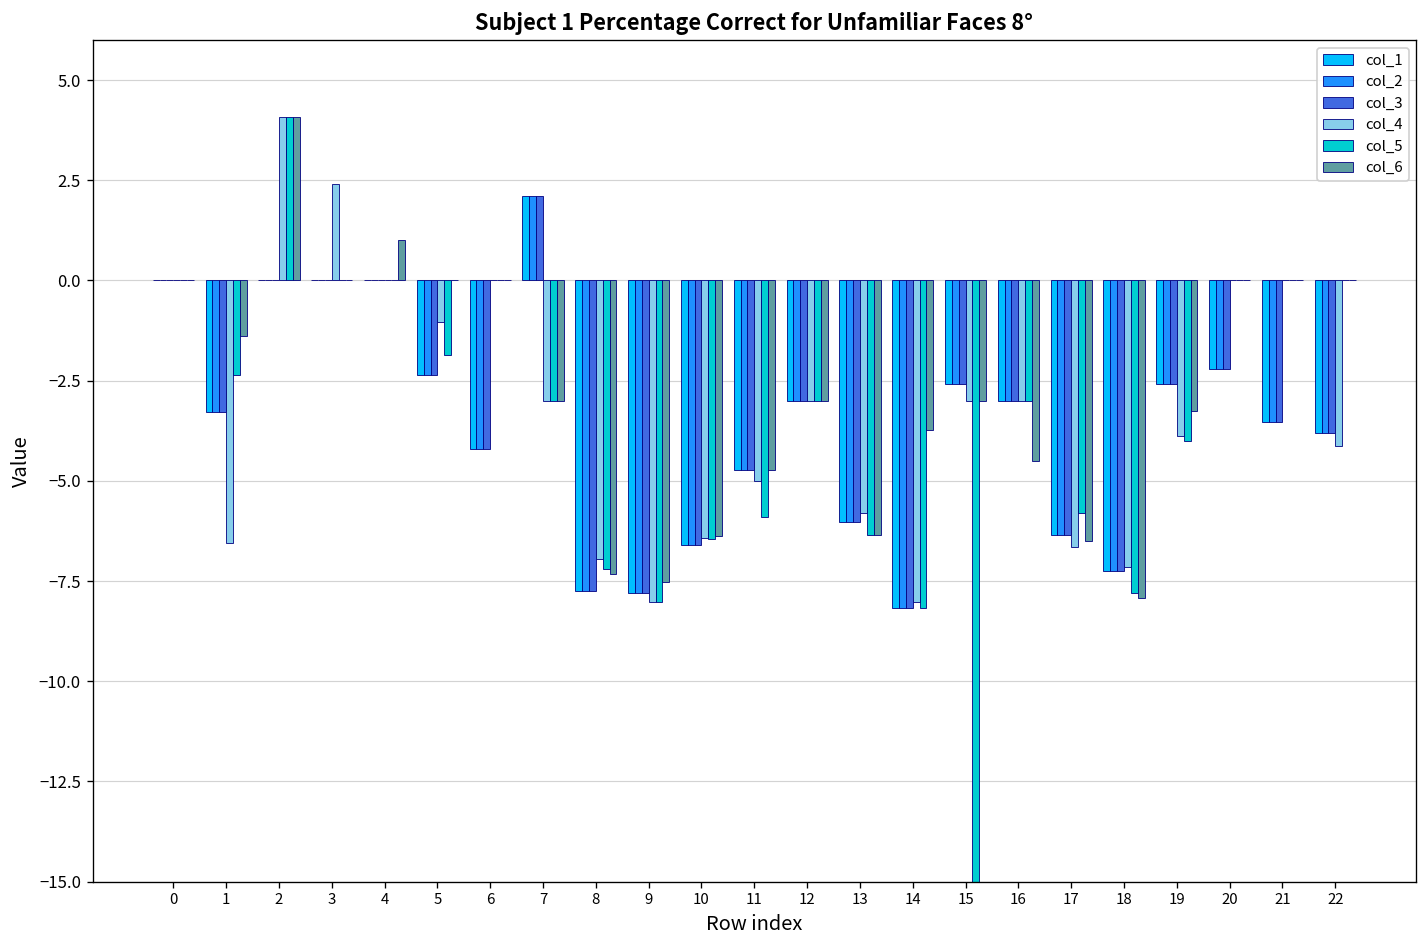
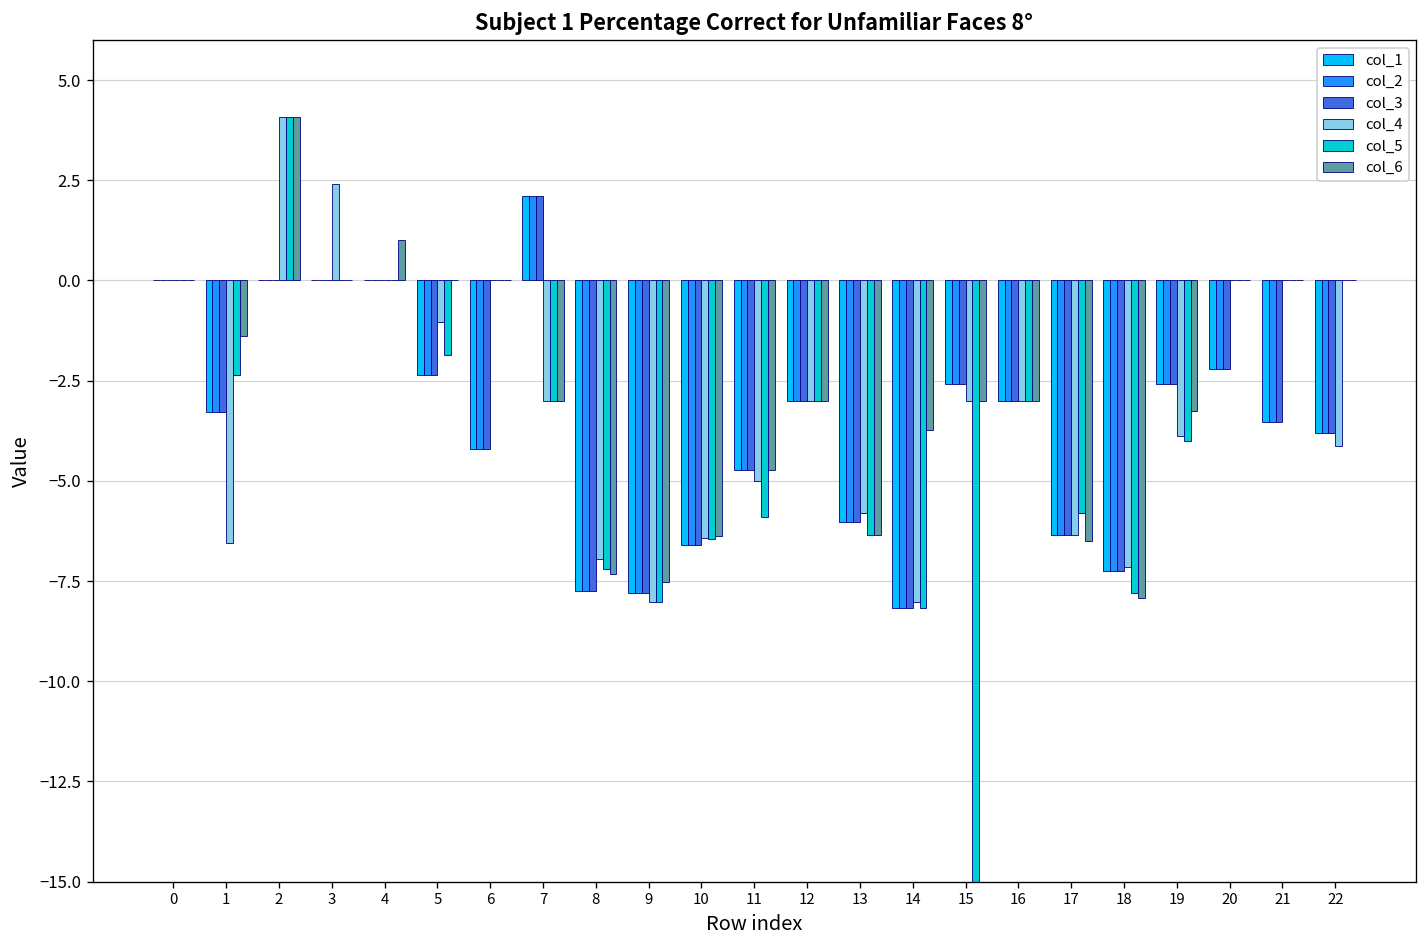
col_6, 16: -4.5 -> -3.0
col_4, 17: -6.6 -> -6.4
